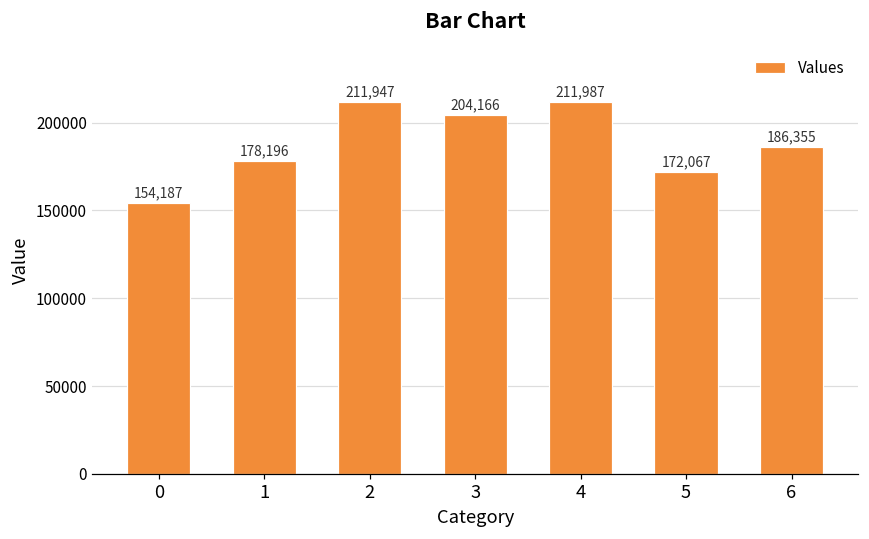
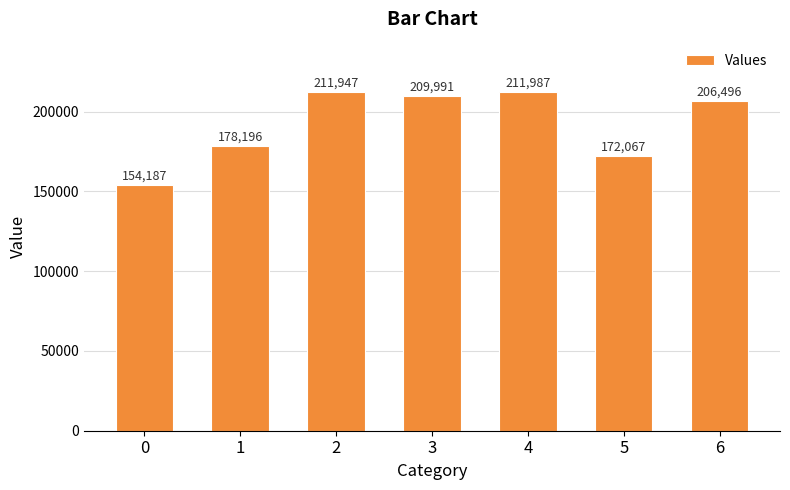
3: 204,166 -> 209,991
6: 186,355 -> 206,496
